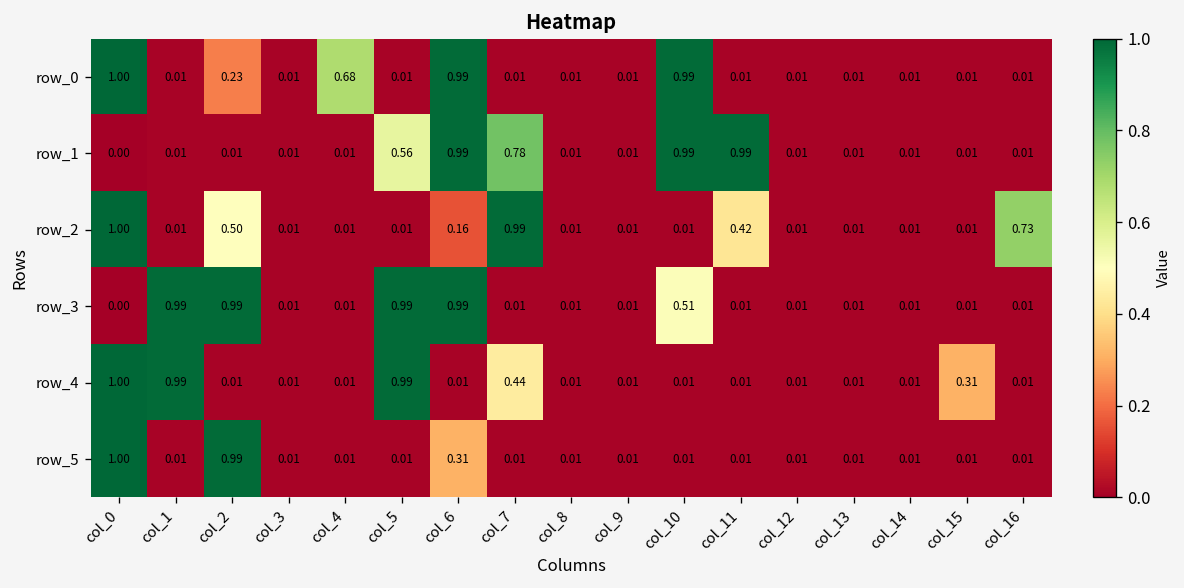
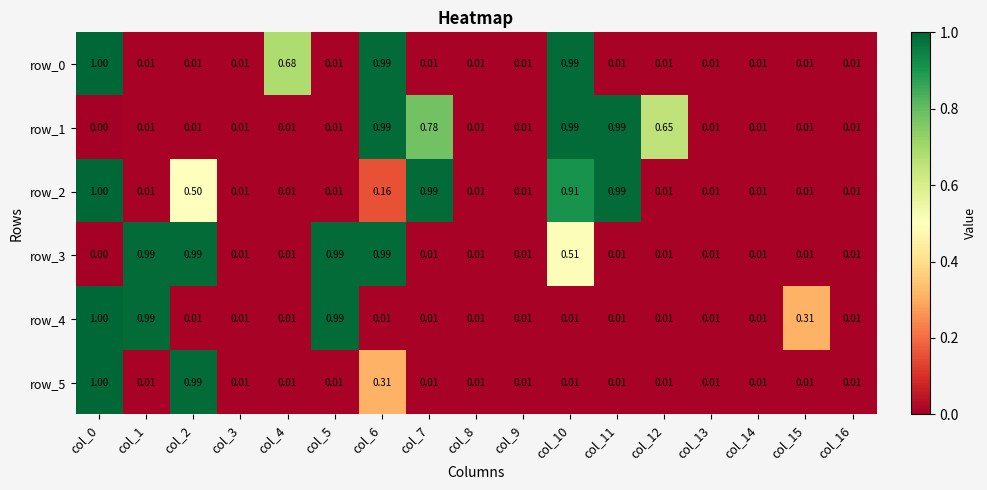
row_0, col_2: 0.23 -> 0.01
row_1, col_5: 0.56 -> 0.01
row_1, col_12: 0.01 -> 0.65
row_2, col_10: 0.01 -> 0.91
row_2, col_11: 0.42 -> 0.99
row_2, col_16: 0.73 -> 0.01
row_4, col_7: 0.44 -> 0.01
